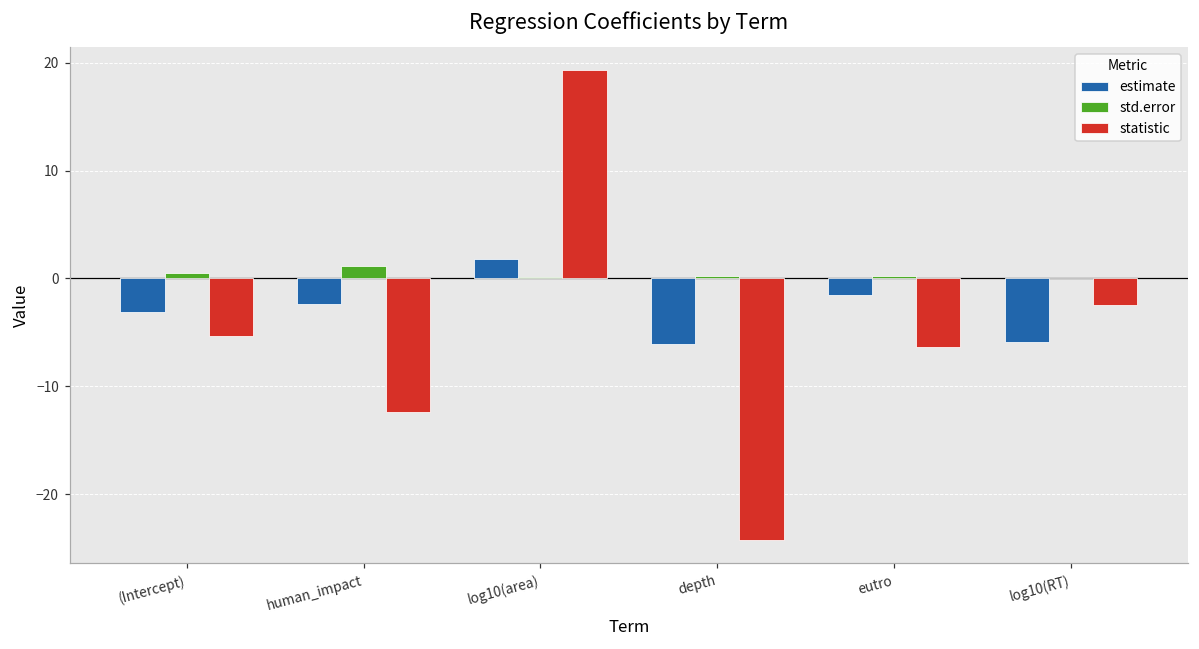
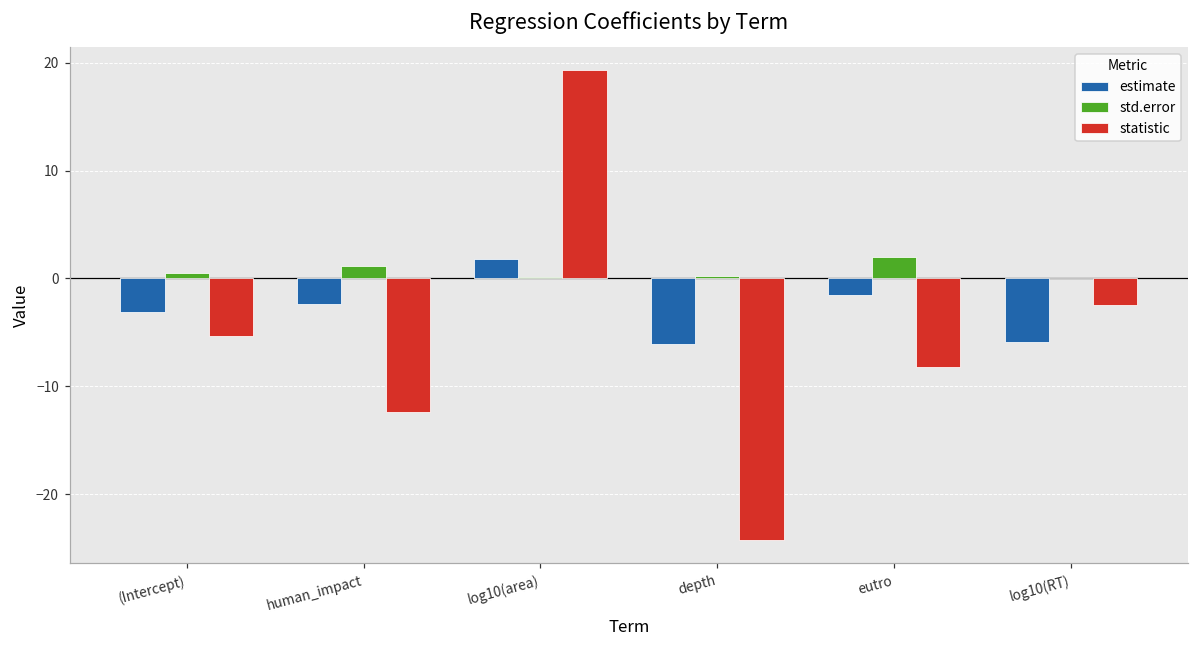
std.error, eutro: 0 -> 2
statistic, eutro: -6 -> -8
